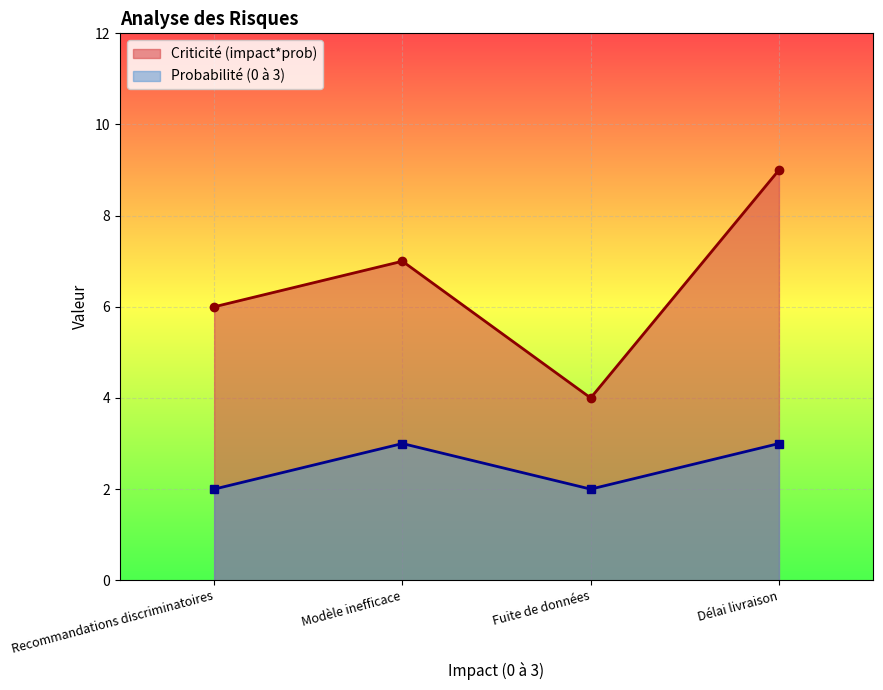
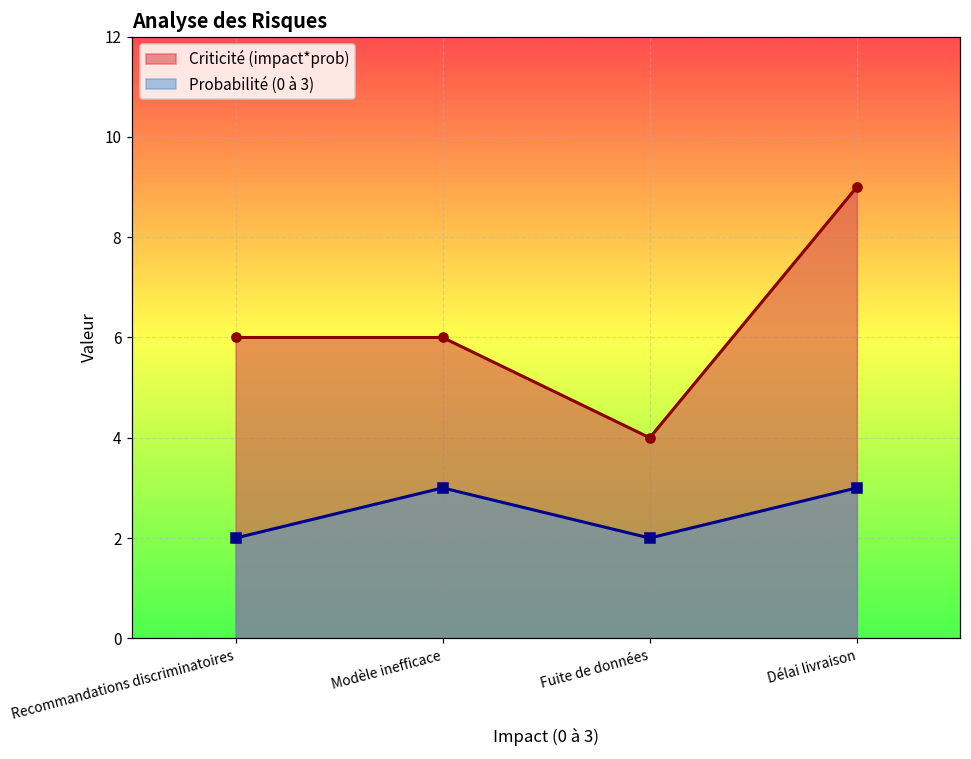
Criticité (impact*prob), Modèle inefficace: 7 -> 6
